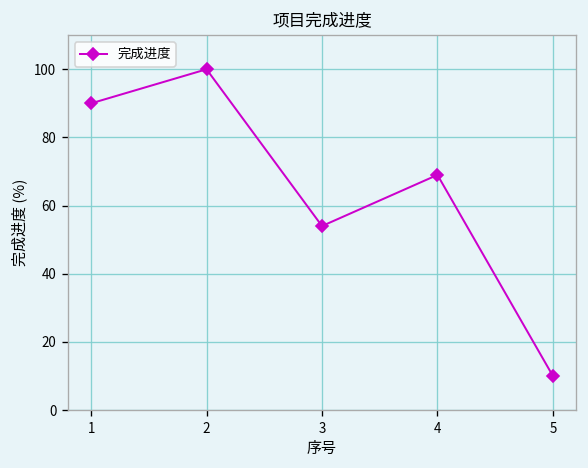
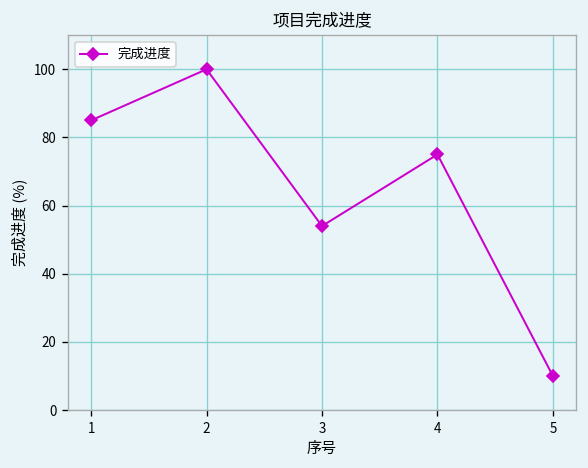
1: 90 -> 85
4: 69 -> 75
